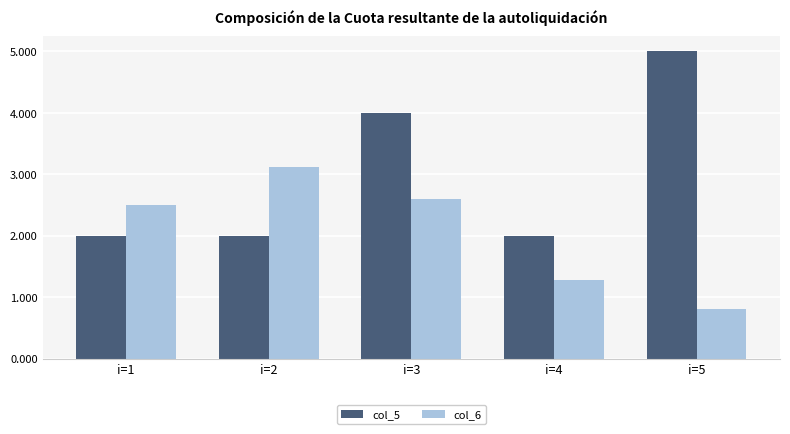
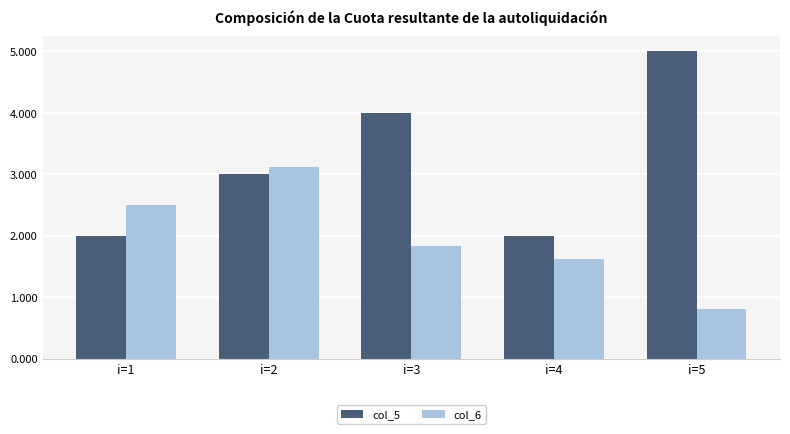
col_5, i=2: 2 -> 3
col_6, i=3: 2.6 -> 1.8
col_6, i=4: 1.3 -> 1.6
